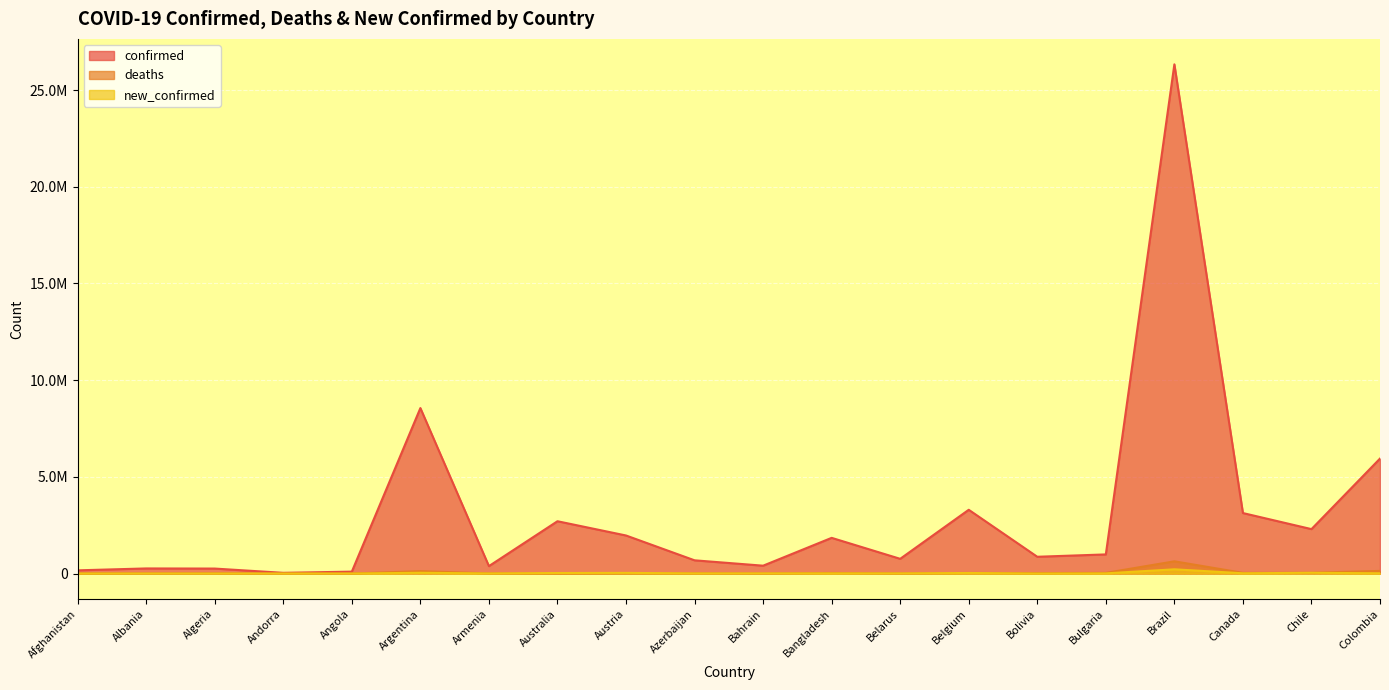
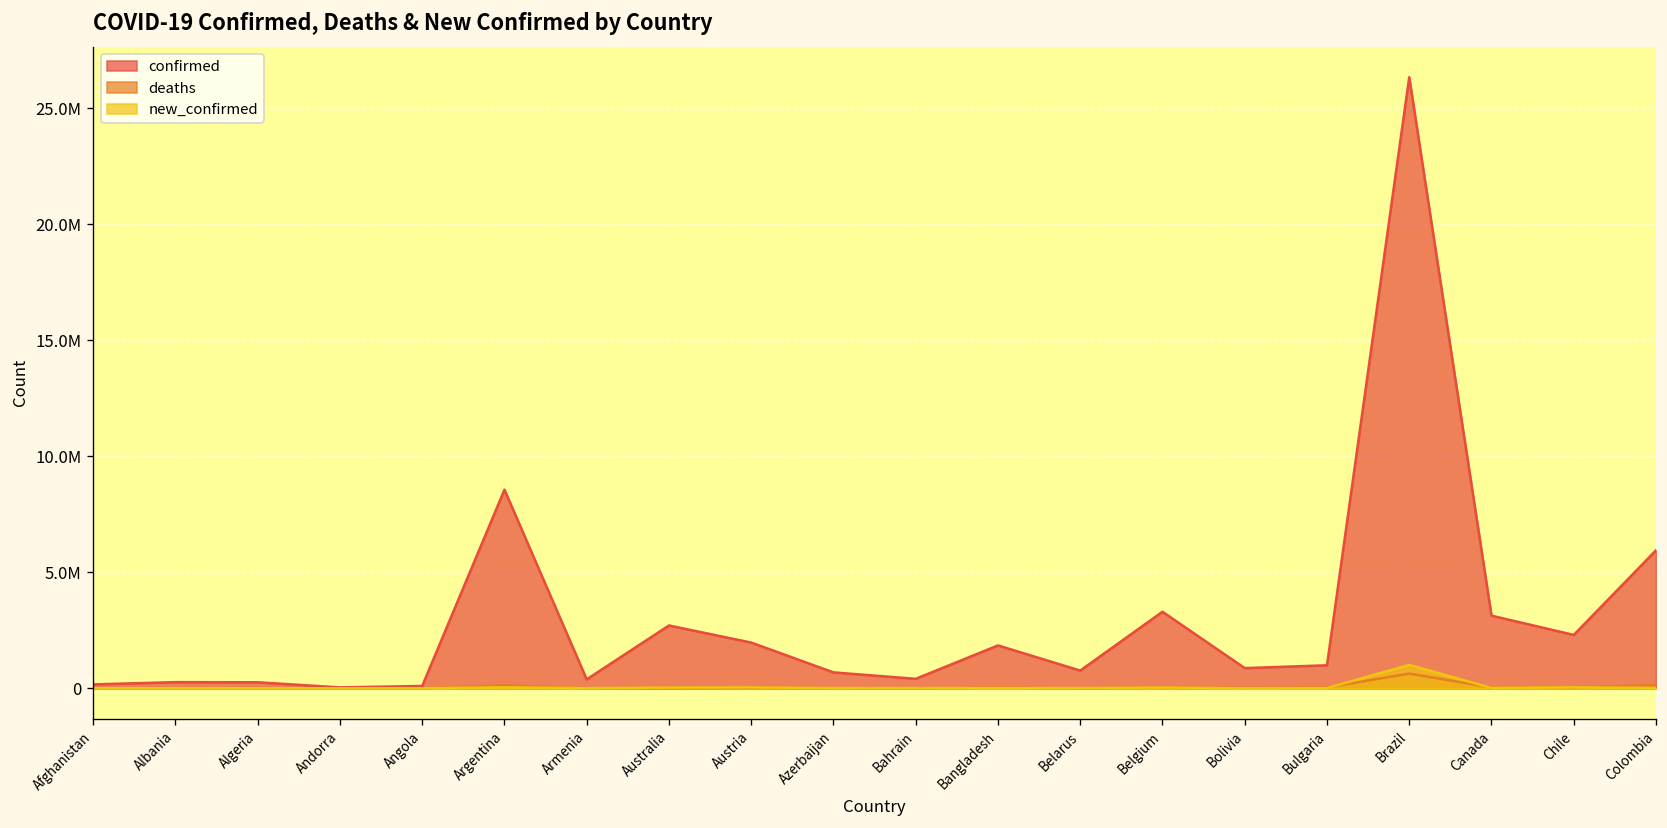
new_confirmed, Brazil: 200000 -> 1000000
